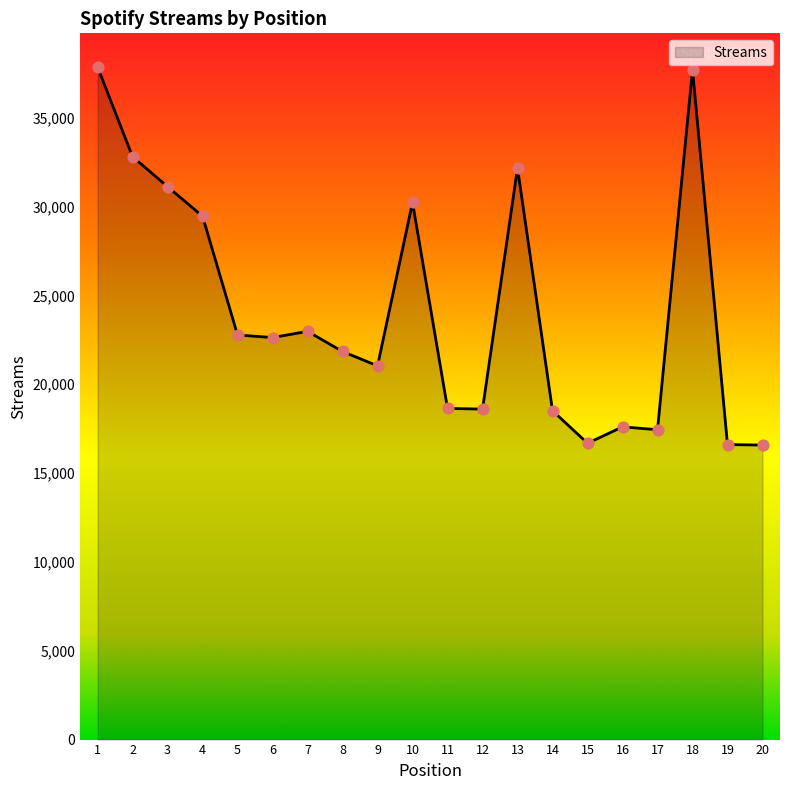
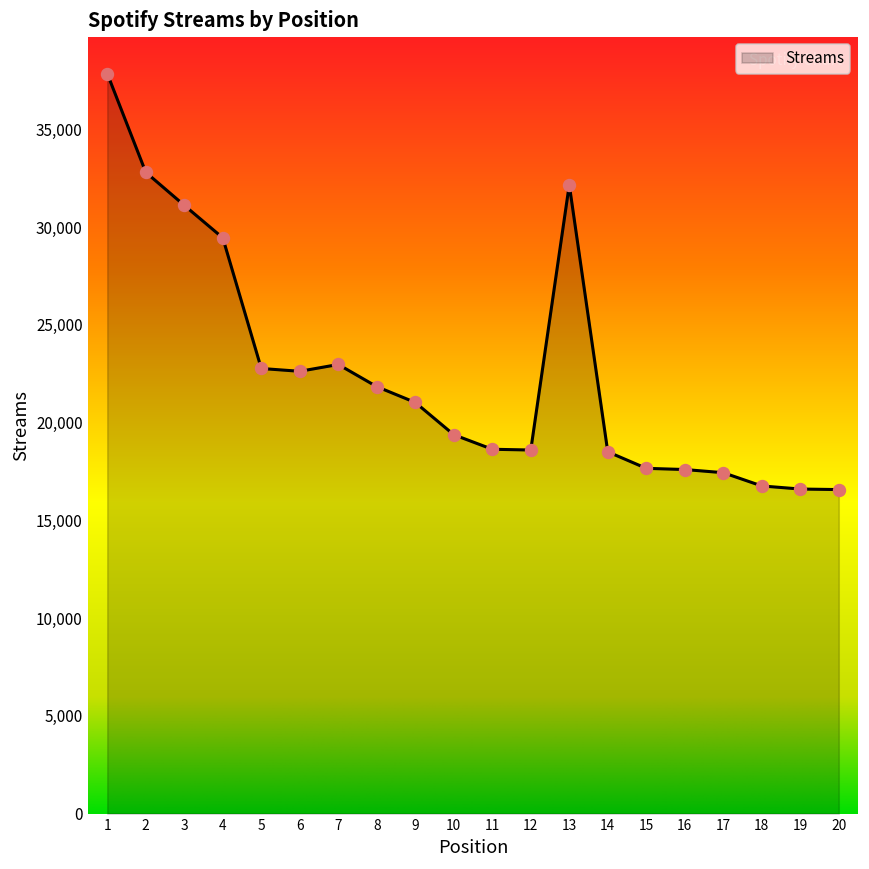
10: 30,200 -> 19,400
15: 16,700 -> 17,700
18: 37,700 -> 16,800
